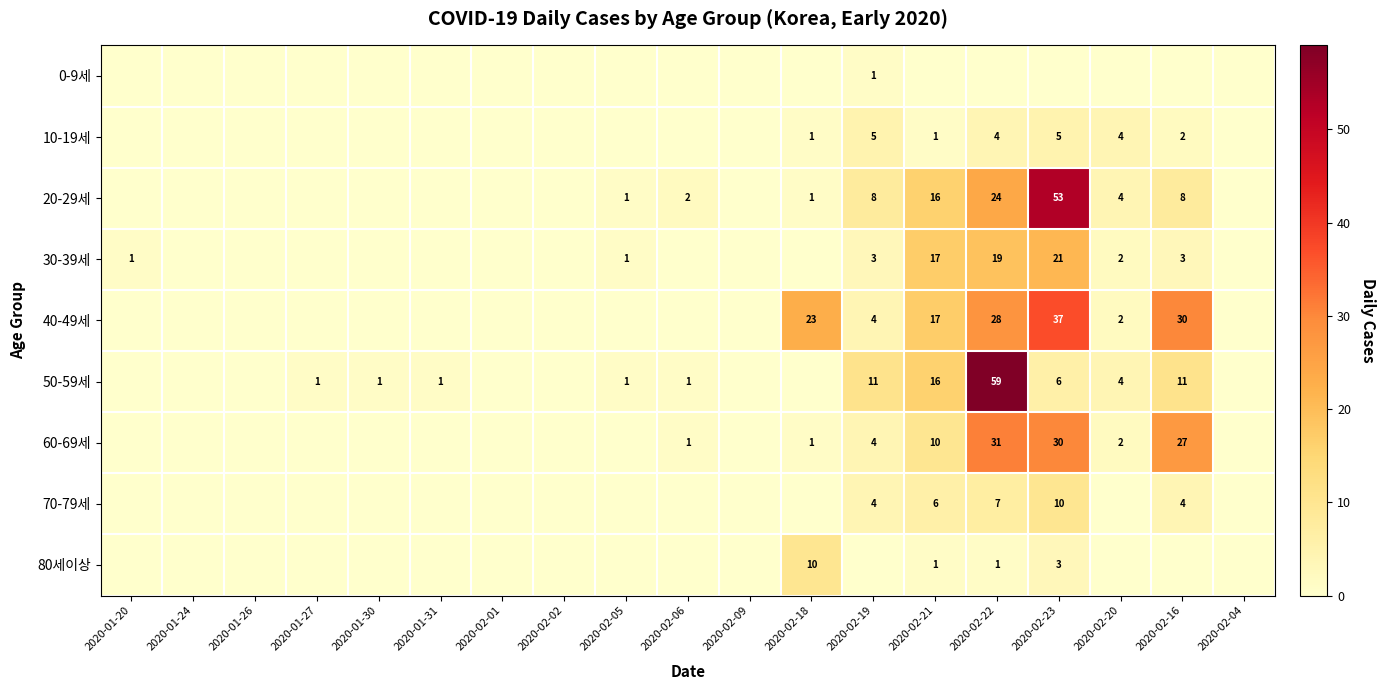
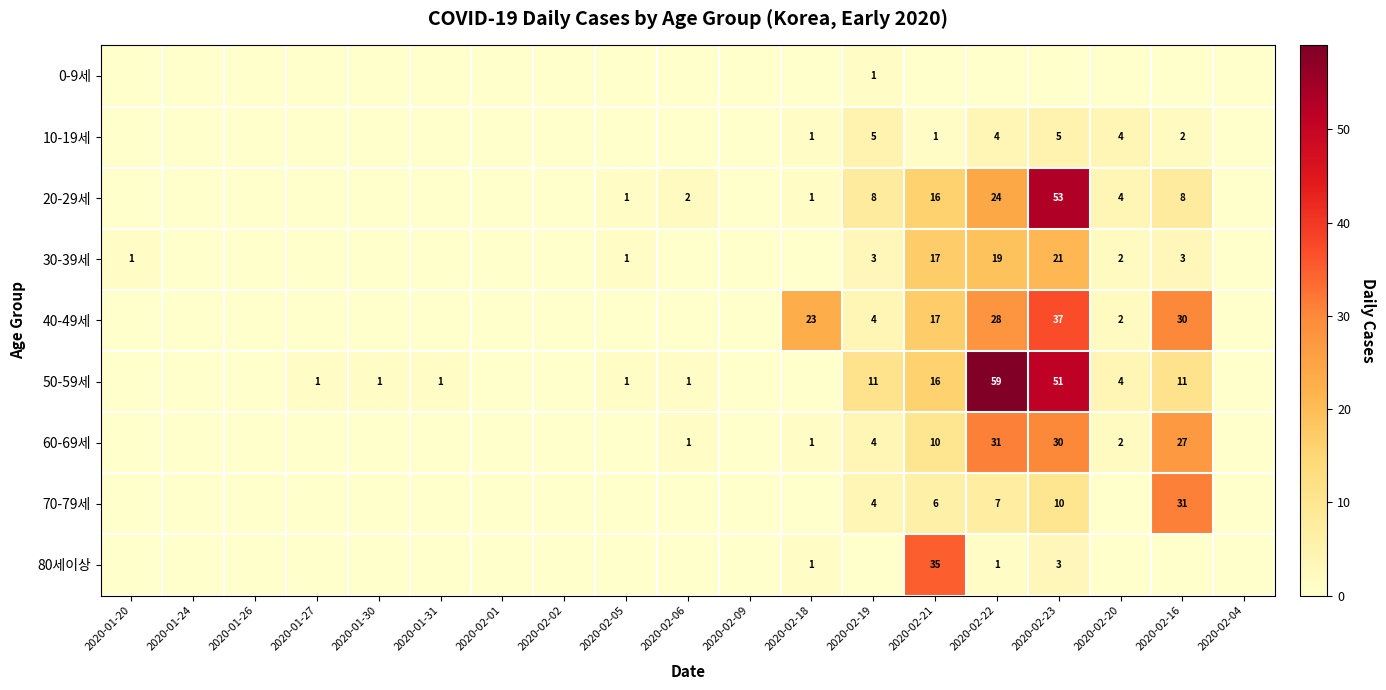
50-59세, 2020-02-23: 6 -> 51
70-79세, 2020-02-16: 4 -> 31
80세이상, 2020-02-18: 10 -> 1
80세이상, 2020-02-21: 1 -> 35
